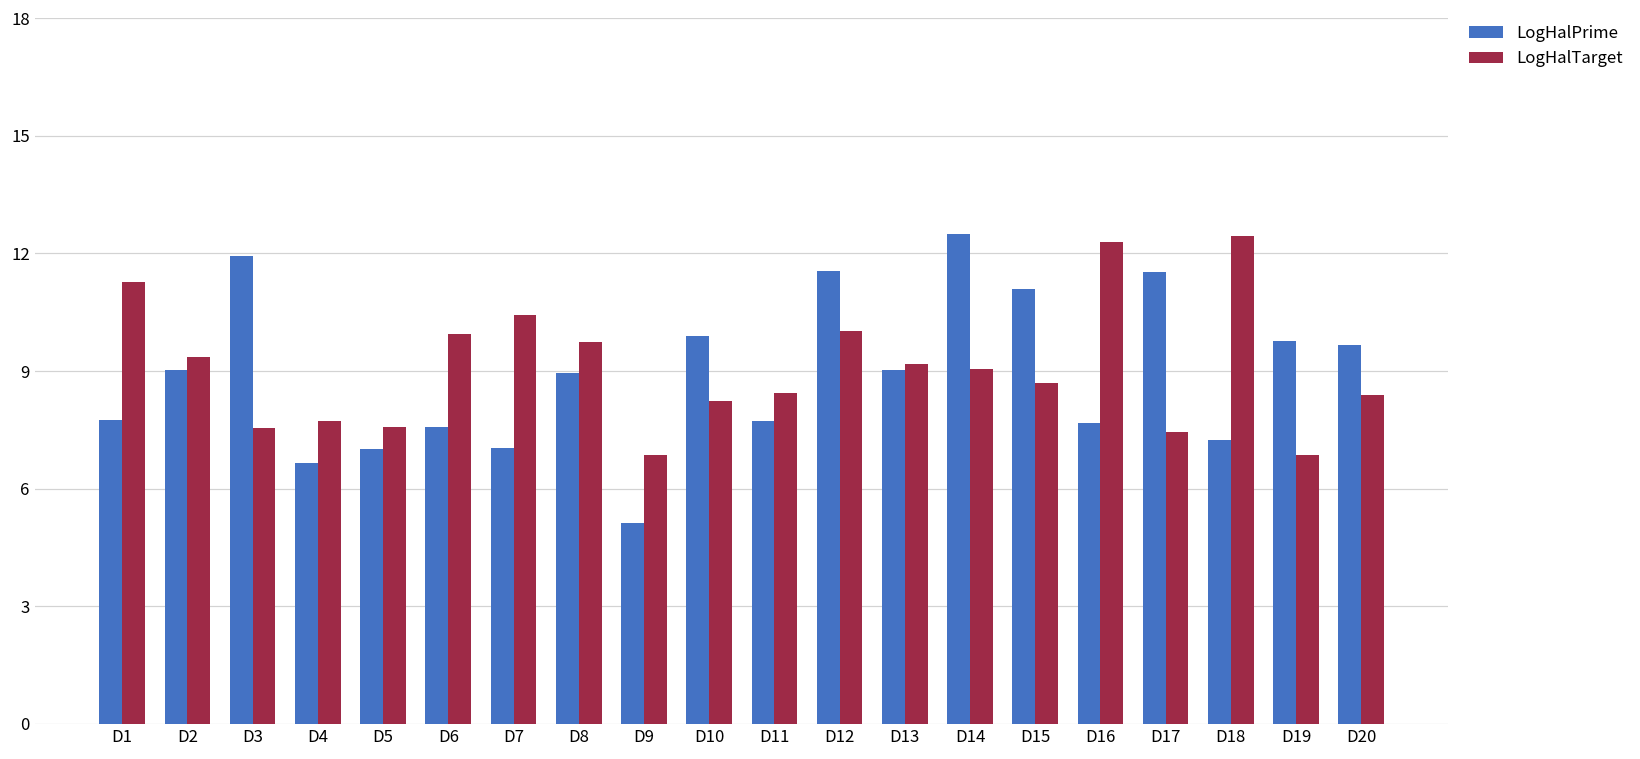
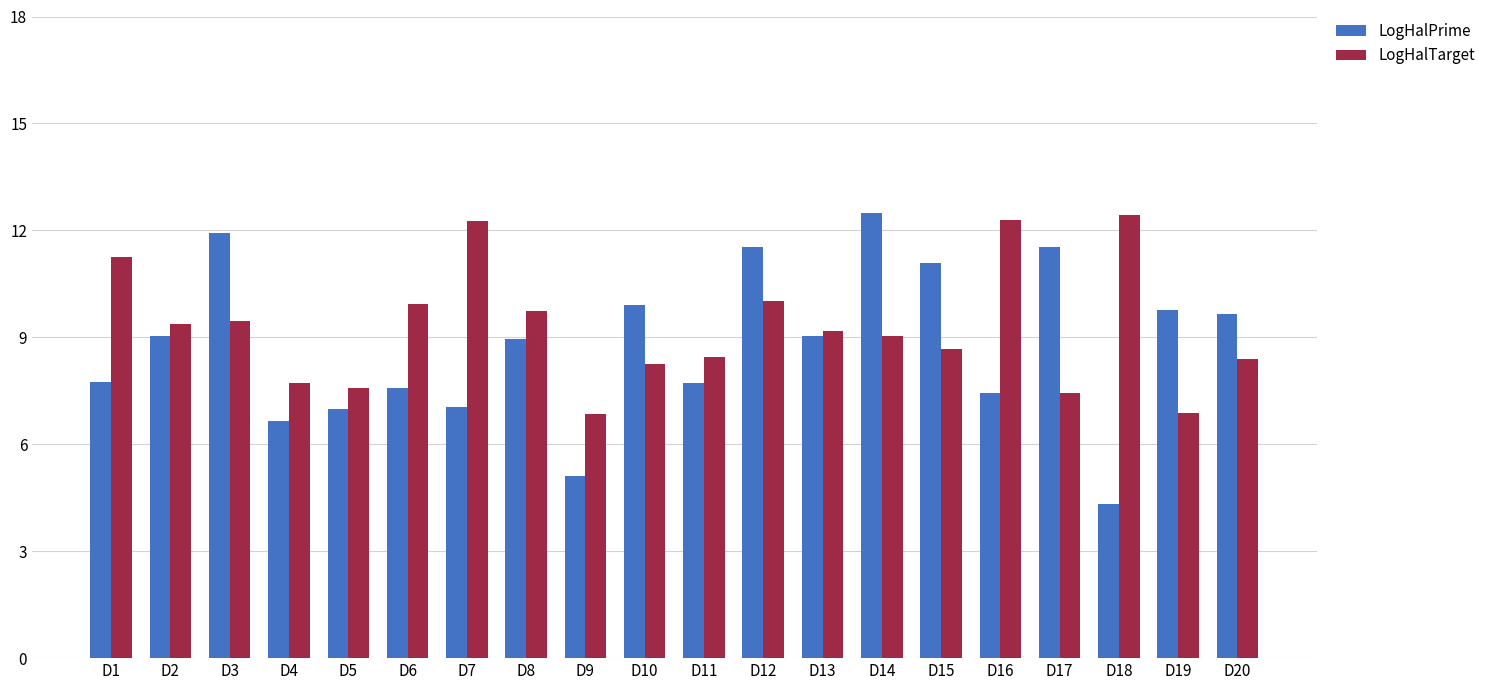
LogHalTarget, D3: 7.6 -> 9.5
LogHalTarget, D7: 10.4 -> 12.3
LogHalPrime, D16: 7.7 -> 7.4
LogHalPrime, D18: 7.2 -> 4.3
